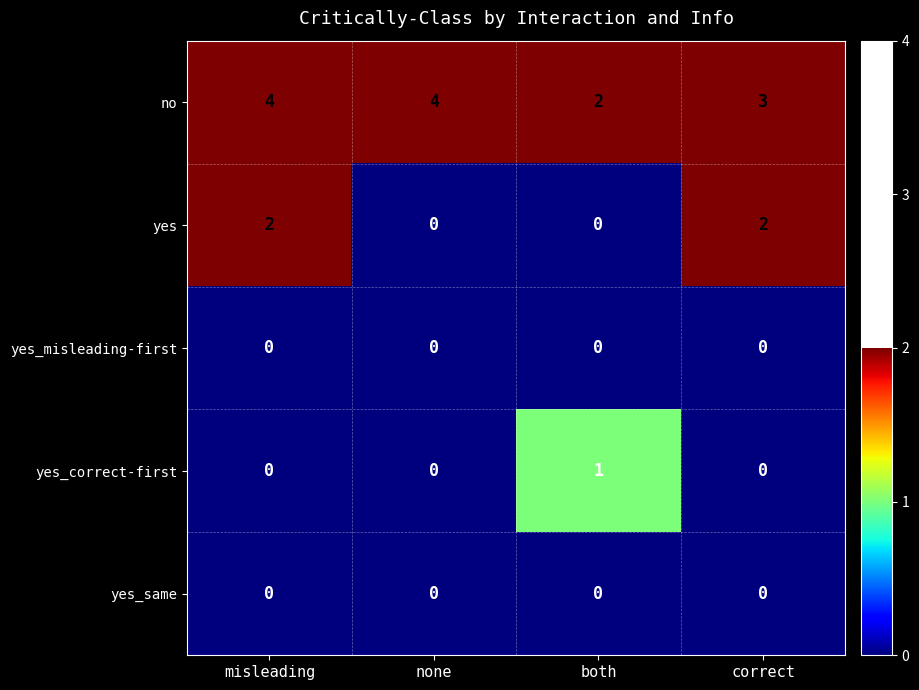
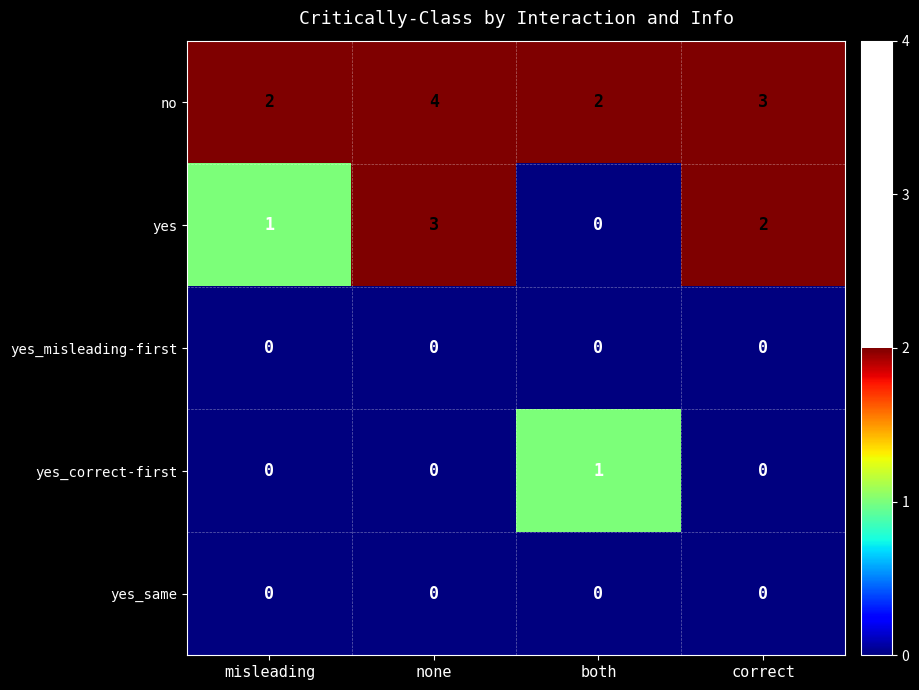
no, misleading: 4 -> 2
yes, misleading: 2 -> 1
yes, none: 0 -> 3
